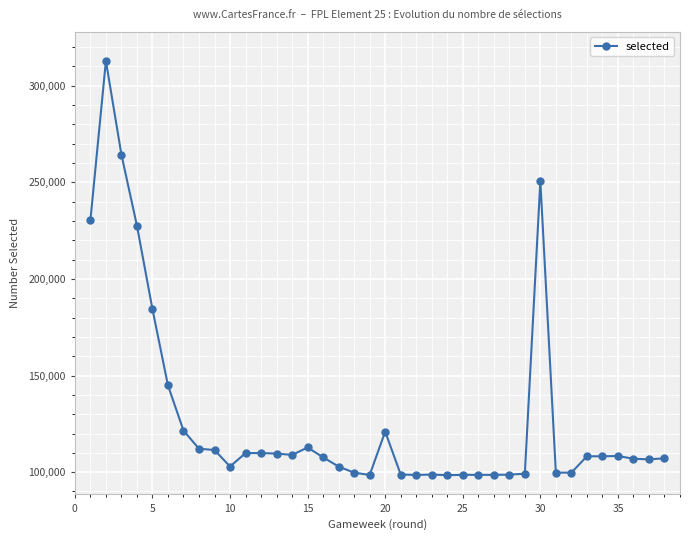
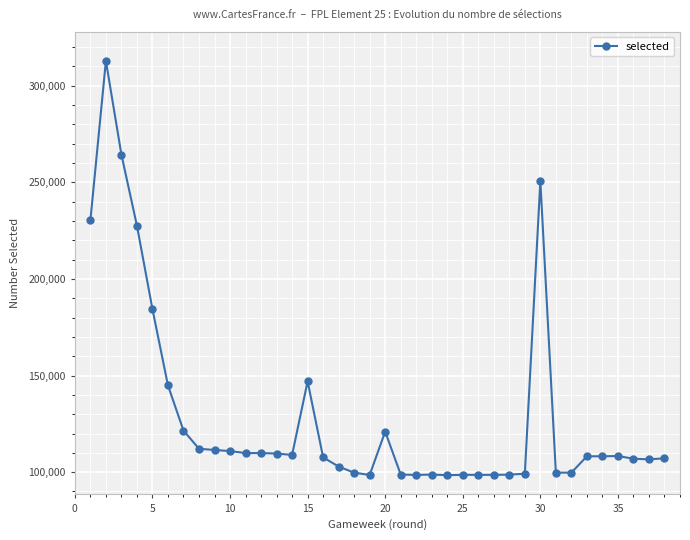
10: 103,000 -> 111,000
15: 113,000 -> 147,000
